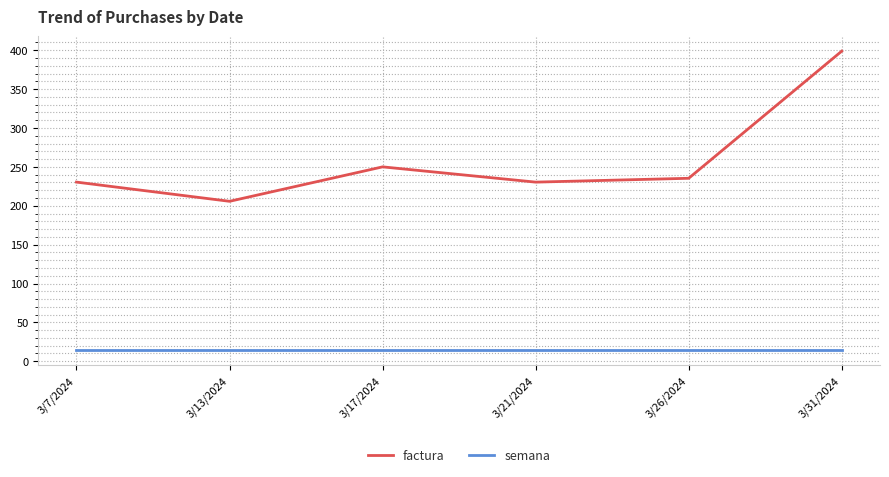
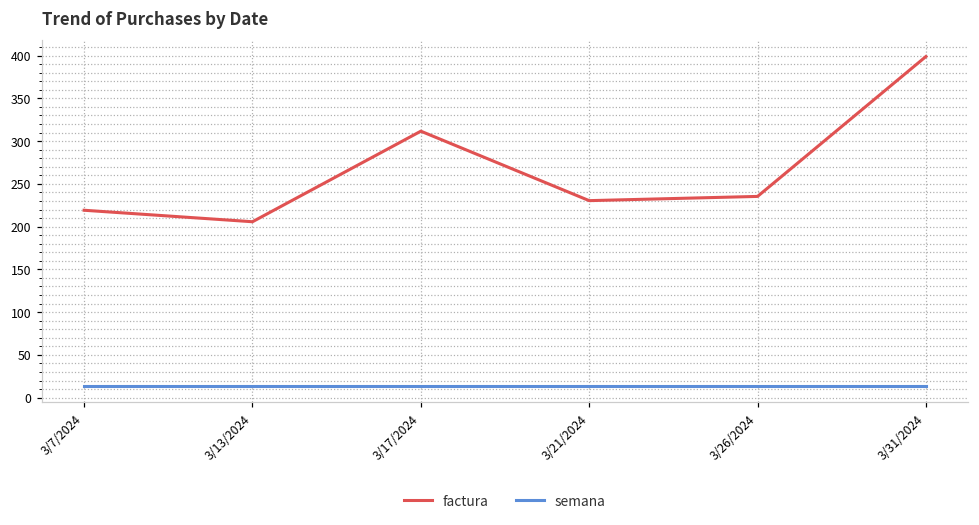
factura, 3/7/2024: 230 -> 220
factura, 3/17/2024: 250 -> 310
